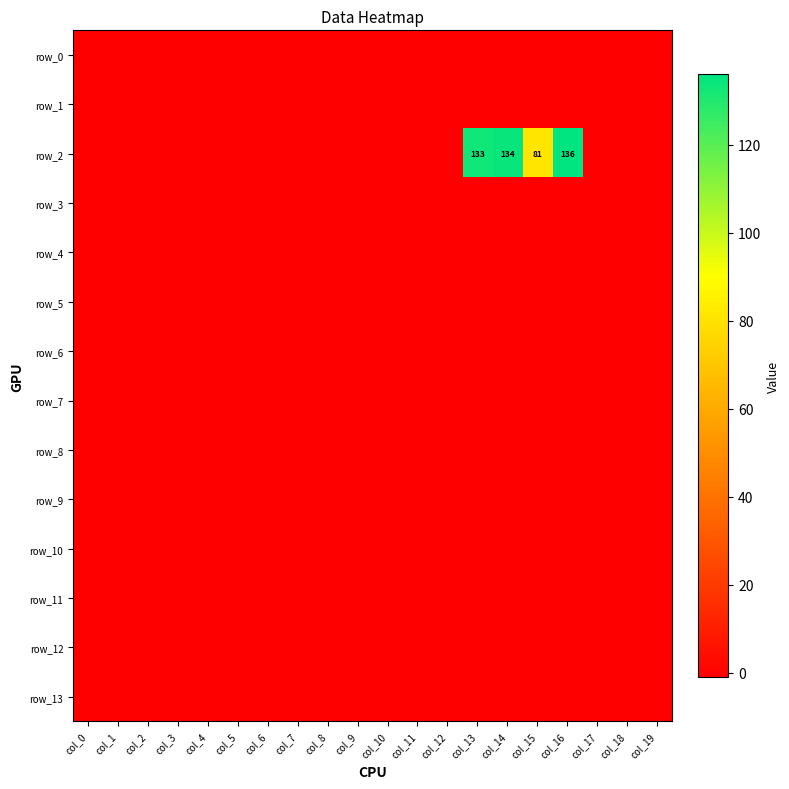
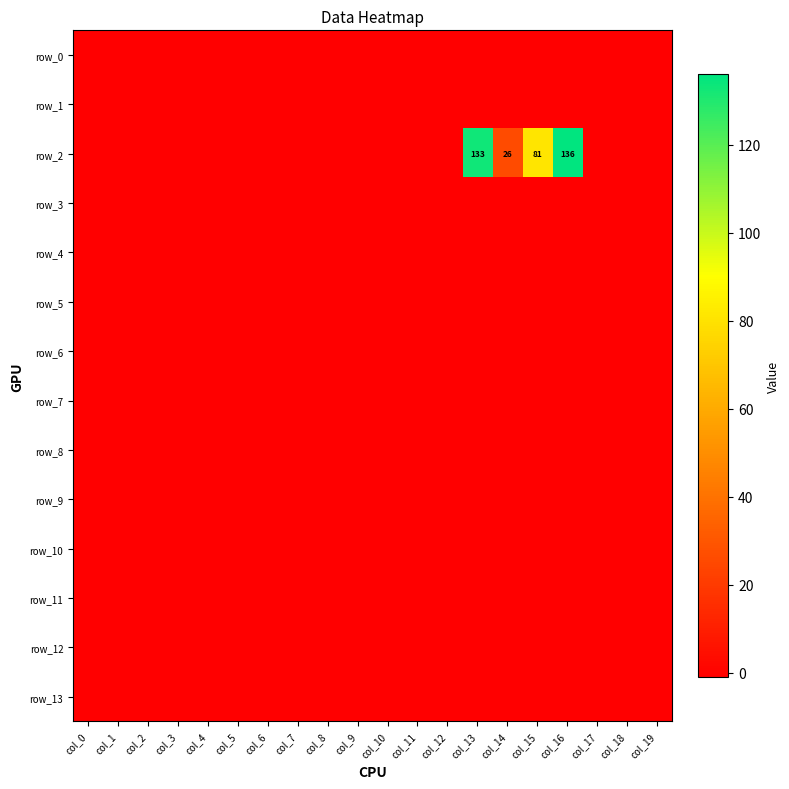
row_2, col_14: 134 -> 26
